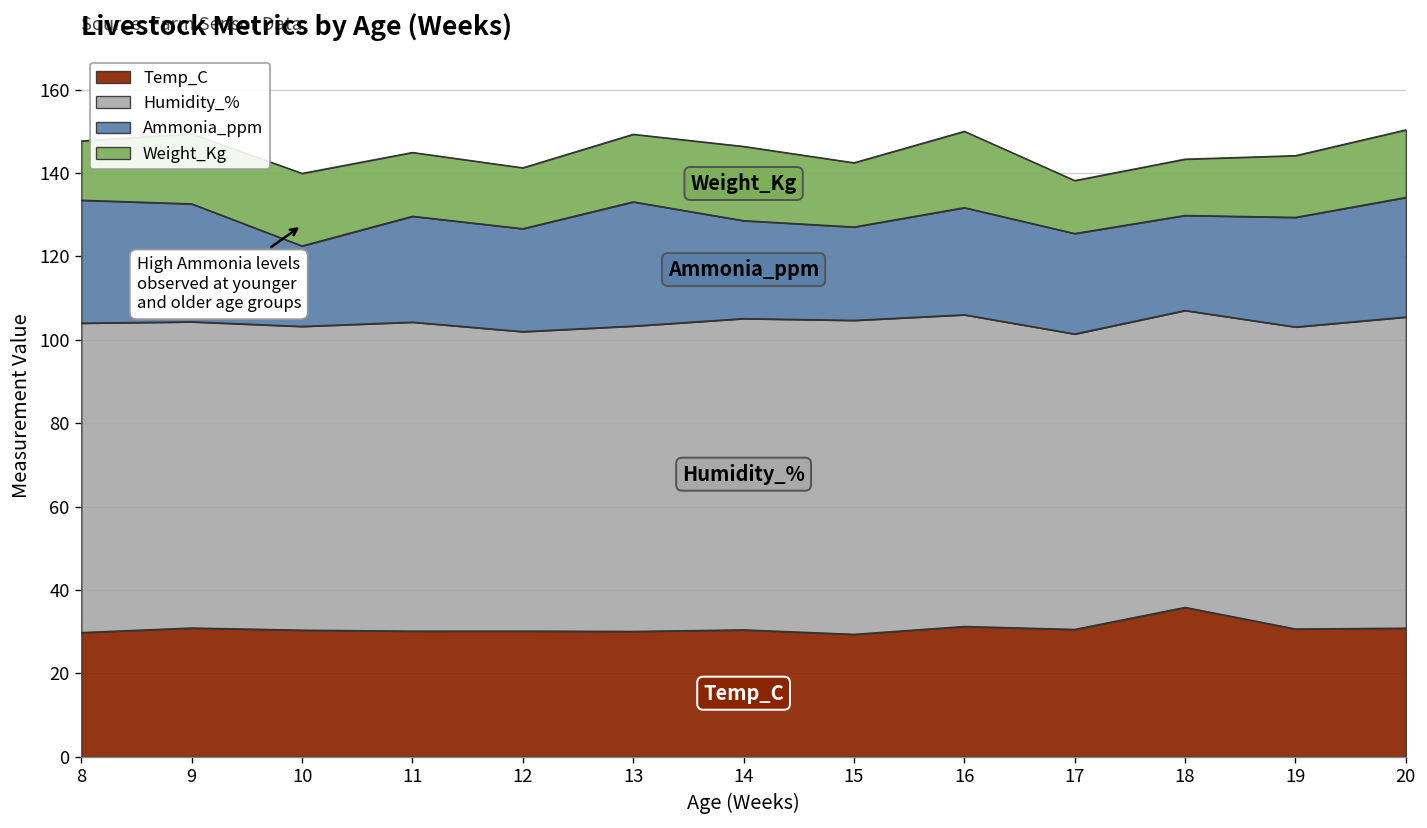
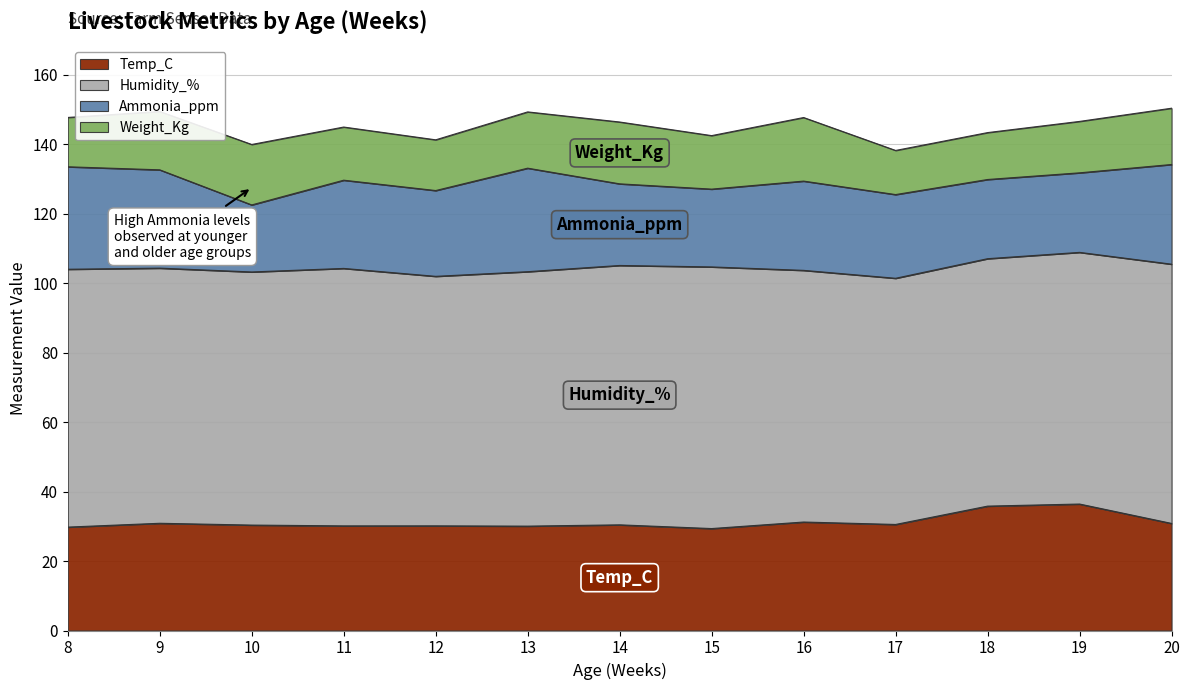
Humidity_%, 16: 75 -> 72
Temp_C, 19: 31 -> 36
Ammonia_ppm, 19: 26 -> 23
